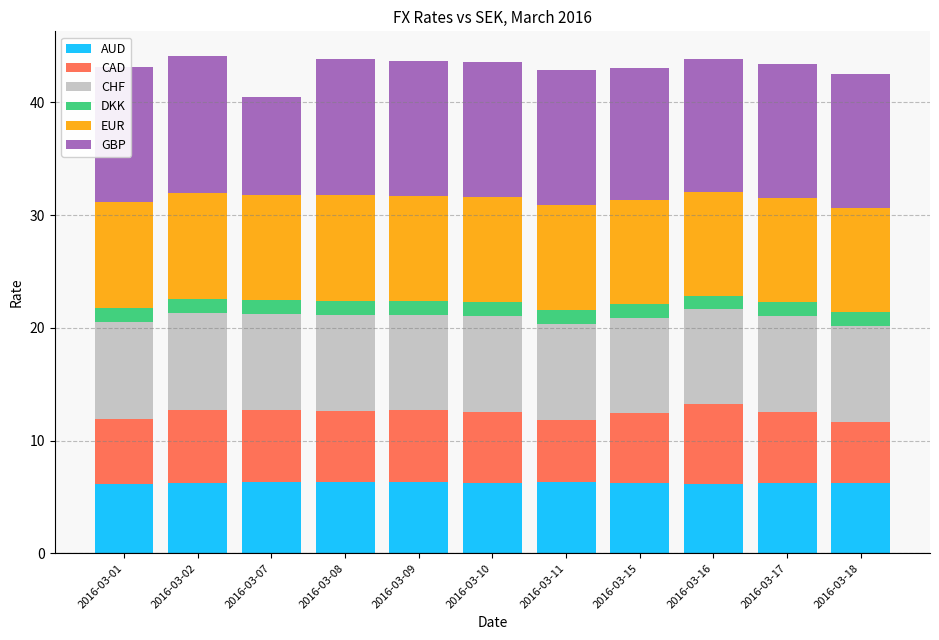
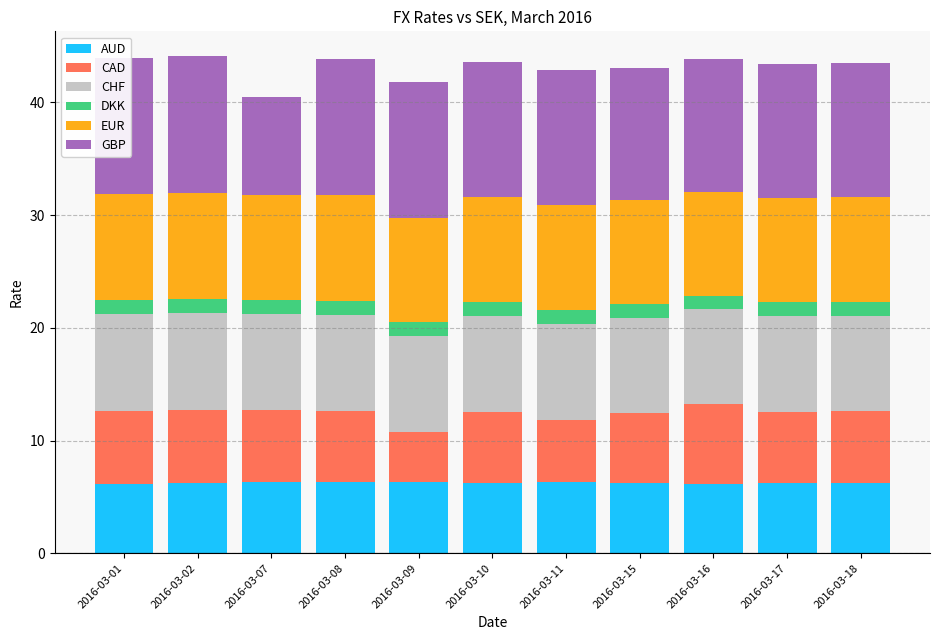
CAD, 2016-03-01: 5.7 -> 6.4
CAD, 2016-03-09: 6.3 -> 4.5
CAD, 2016-03-18: 5.4 -> 6.3
